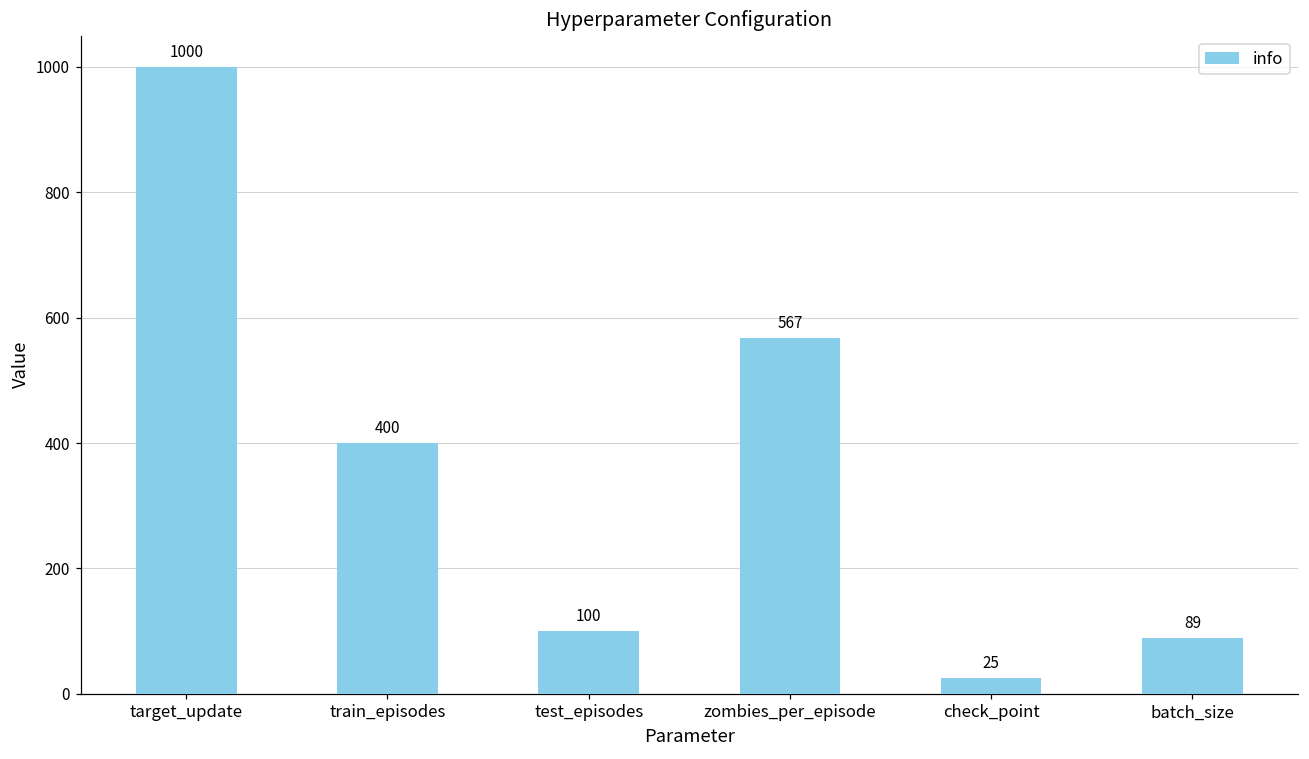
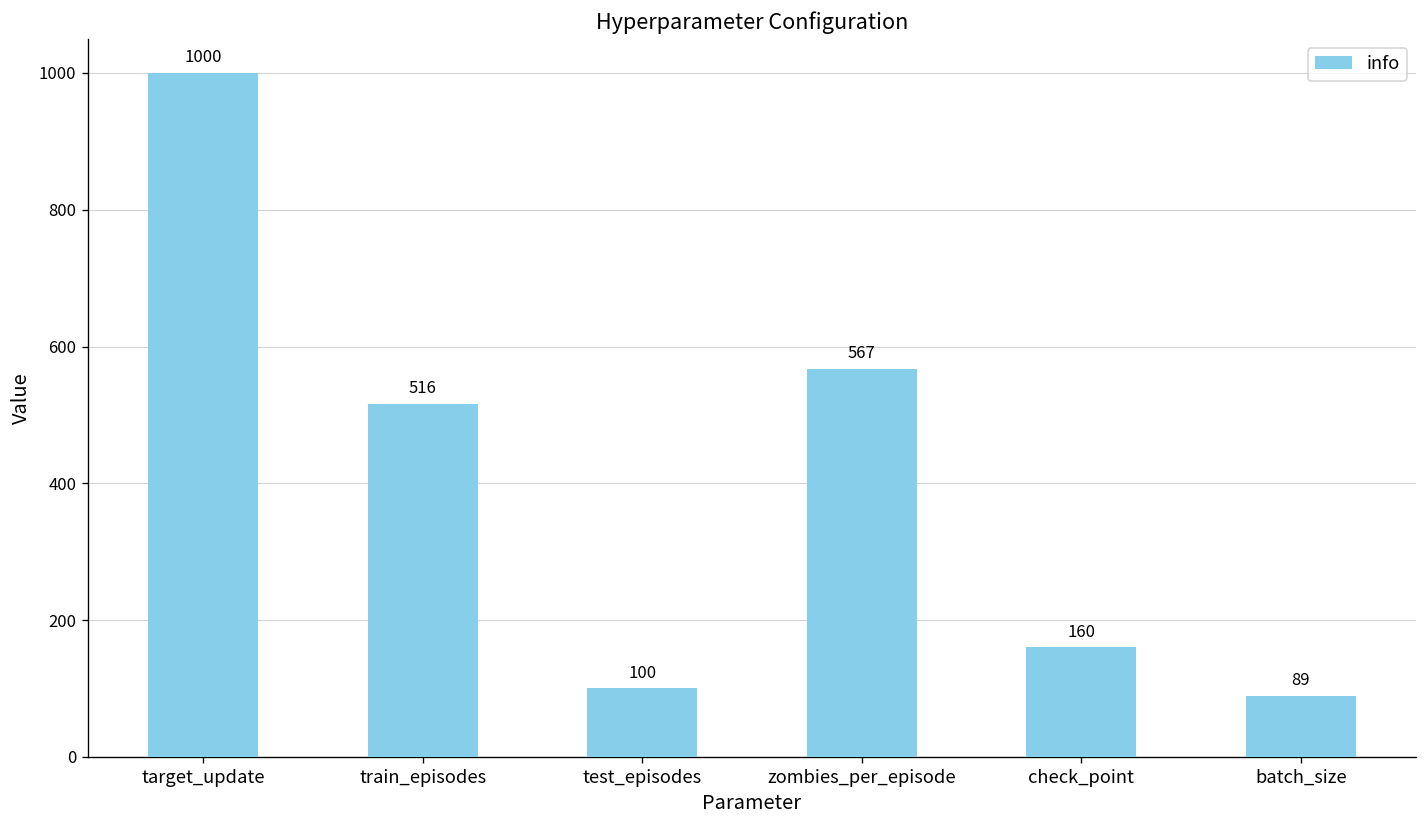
train_episodes: 400 -> 516
check_point: 25 -> 160
